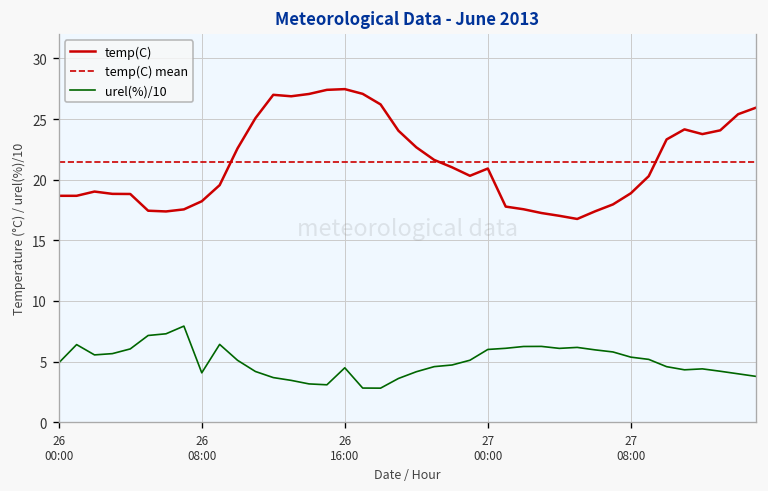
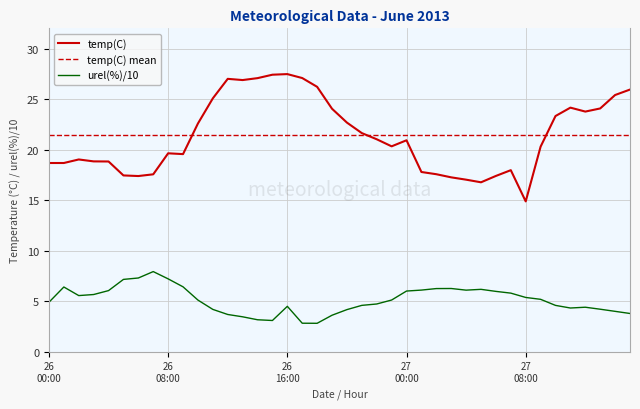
temp(C), 26 08:00: 18.2 -> 19.6
urel(%)/10, 26 08:00: 4.1 -> 7.2
temp(C), 27 08:00: 18.9 -> 14.9
